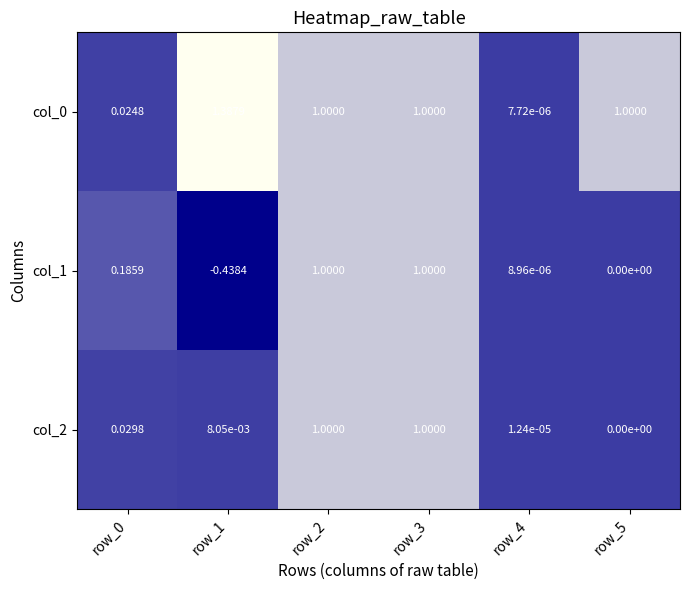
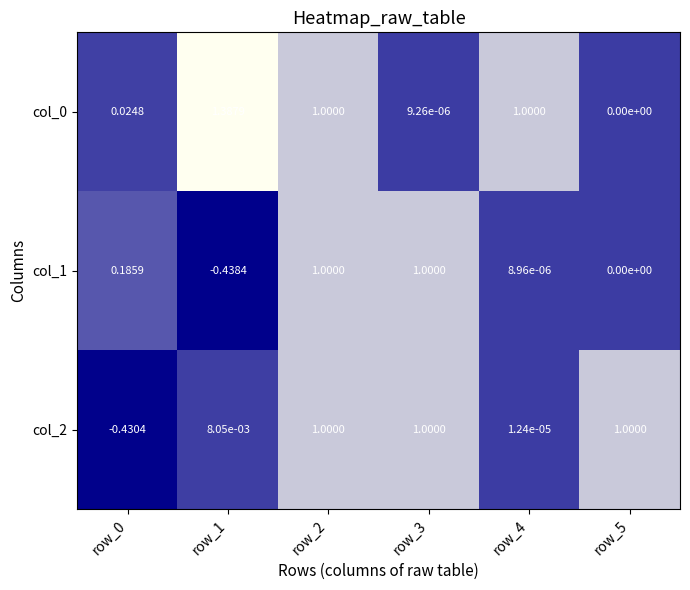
col_0, row_3: 1.0000 -> 9.26e-06
col_0, row_4: 7.72e-06 -> 1.0000
col_0, row_5: 1.0000 -> 0.00e+00
col_2, row_0: 0.0298 -> -0.4304
col_2, row_5: 0.00e+00 -> 1.0000
